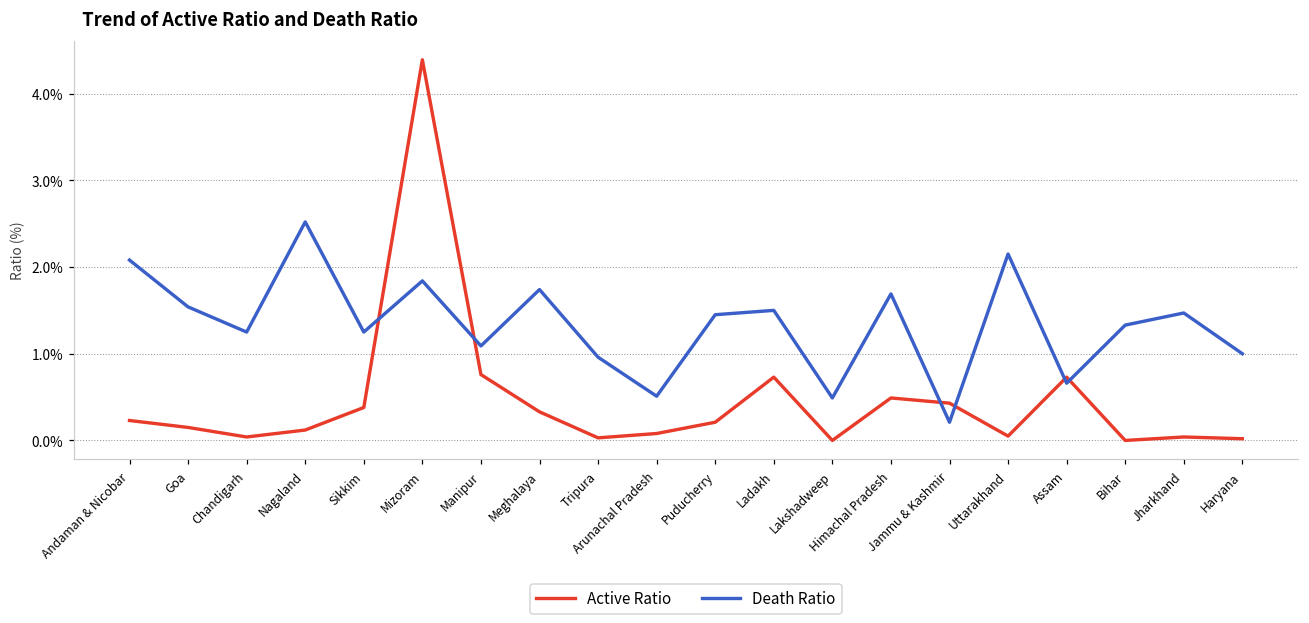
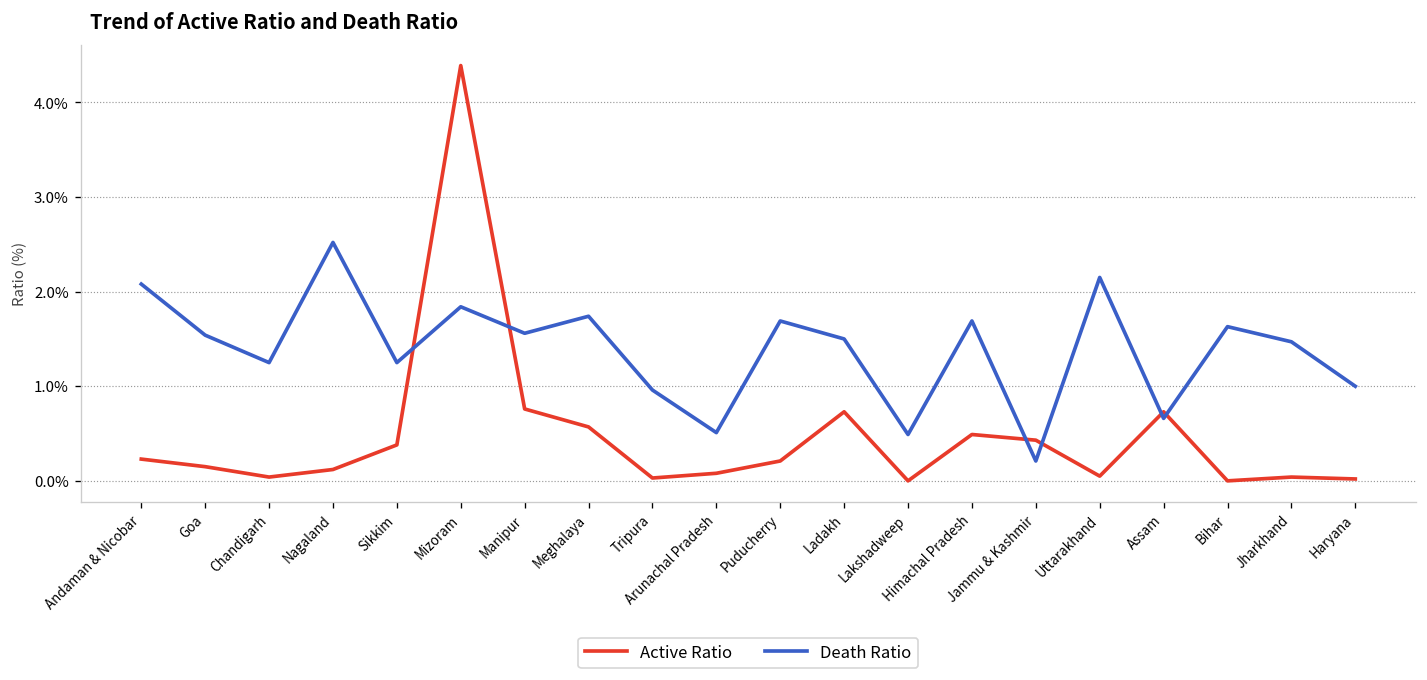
Death Ratio, Manipur: 1.1% -> 1.6%
Active Ratio, Meghalaya: 0.3% -> 0.6%
Death Ratio, Puducherry: 1.5% -> 1.7%
Death Ratio, Bihar: 1.3% -> 1.6%
